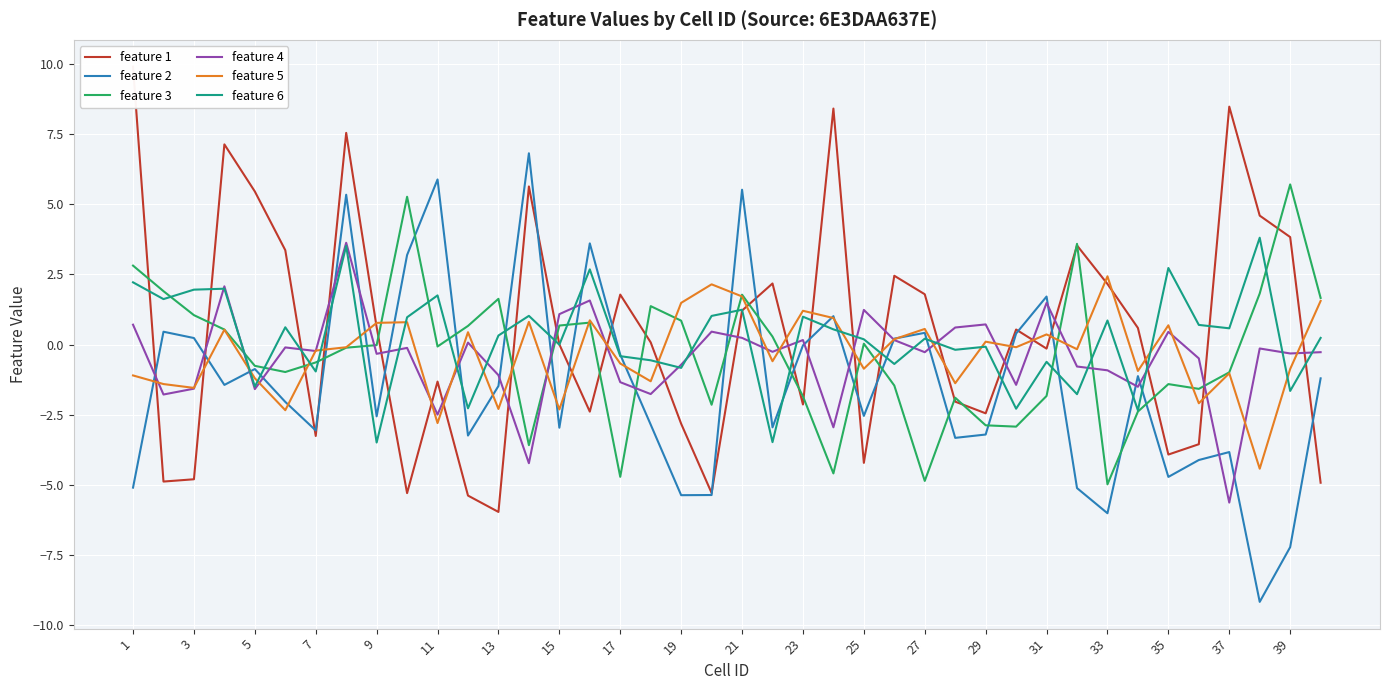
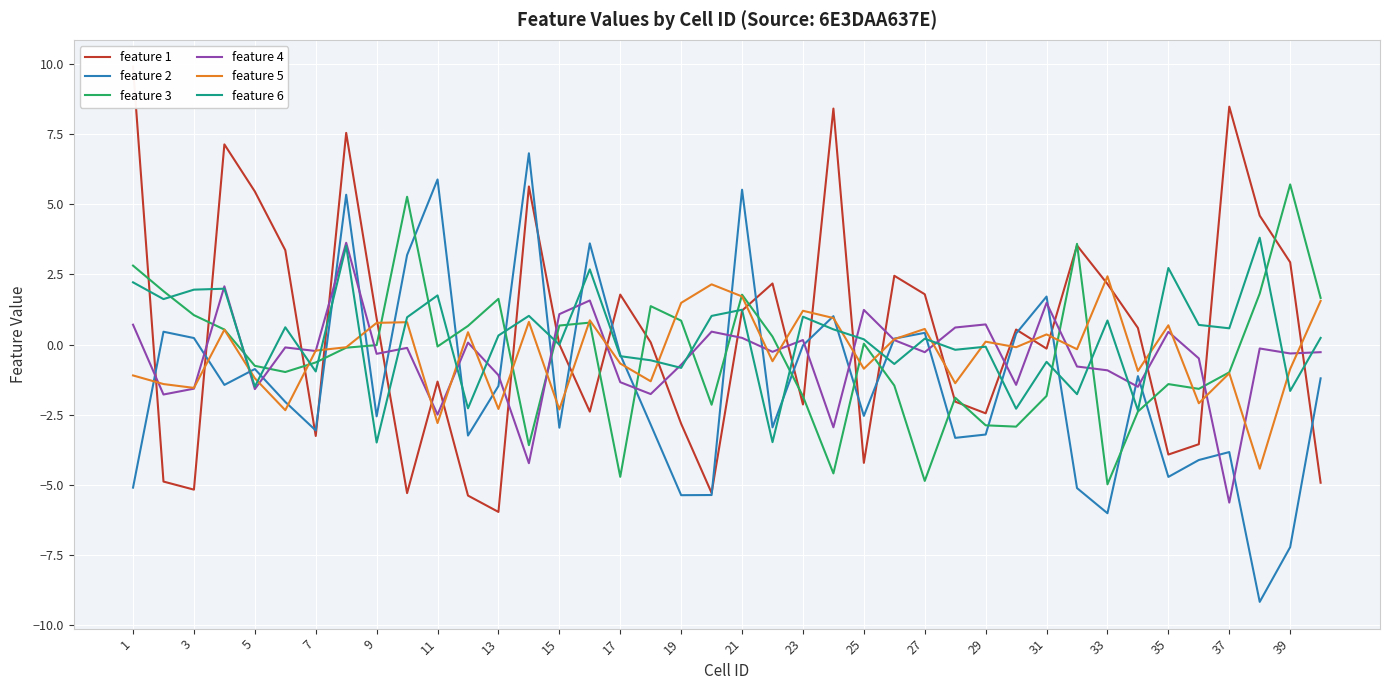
feature 1, 3: -4.8 -> -5.2
feature 1, 9: 0.6 -> 0.9
feature 1, 39: 3.8 -> 2.9
